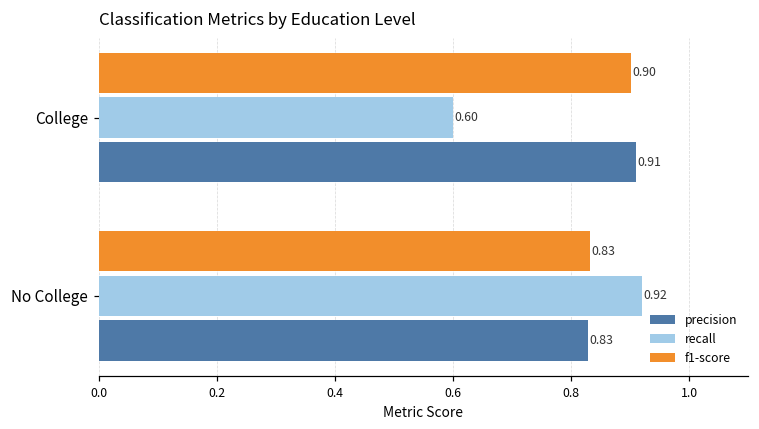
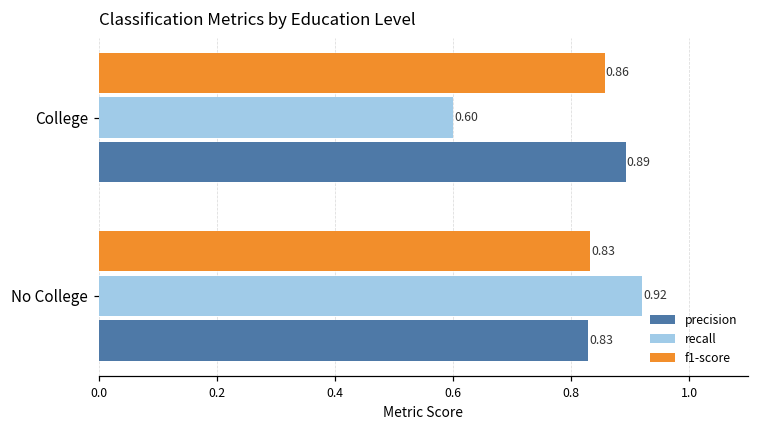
f1-score, College: 0.90 -> 0.86
precision, College: 0.91 -> 0.89
